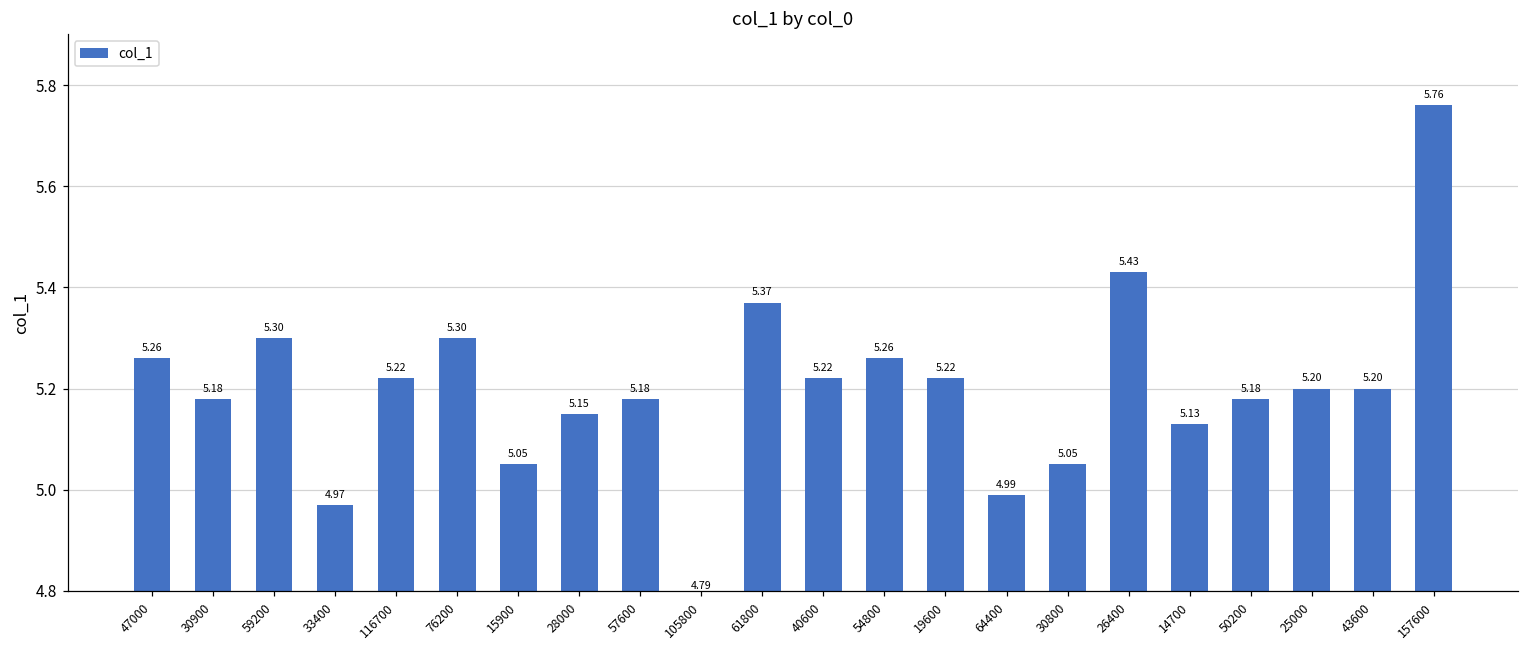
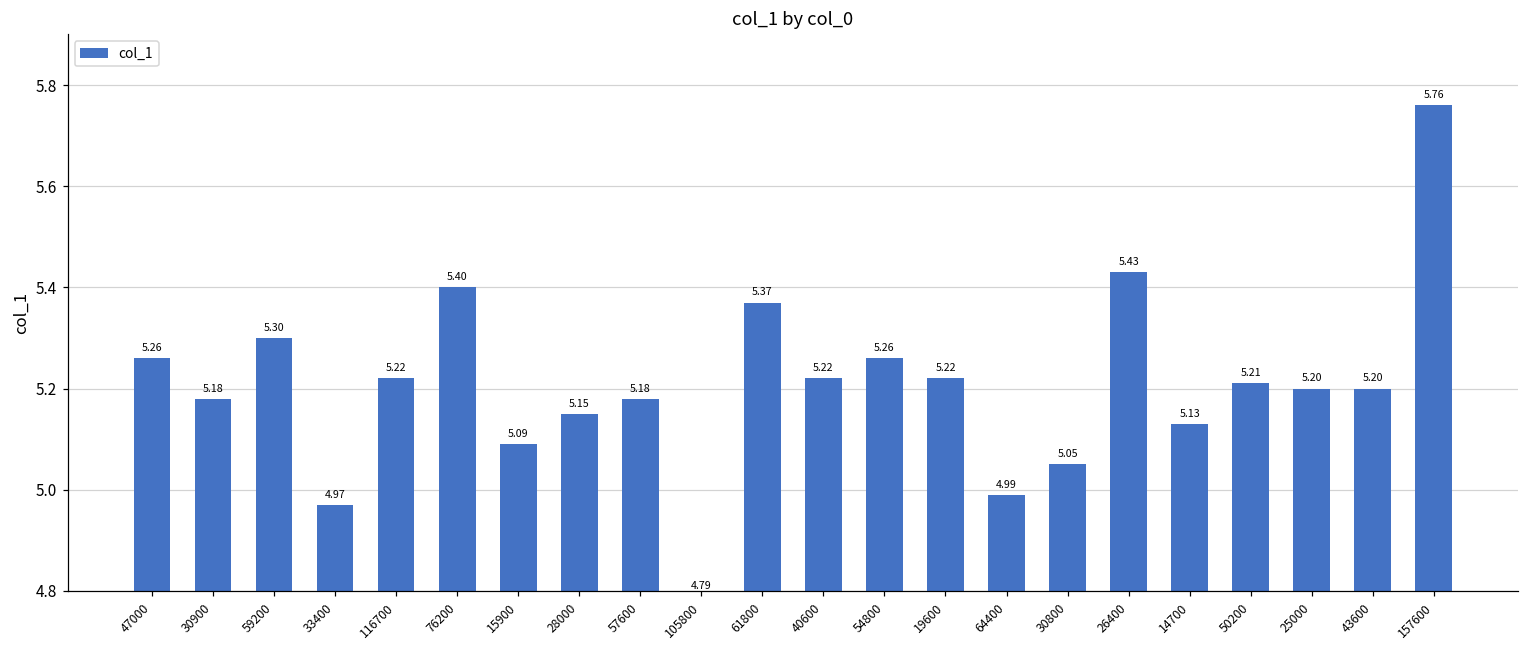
76200: 5.30 -> 5.40
15900: 5.05 -> 5.09
50200: 5.18 -> 5.21
